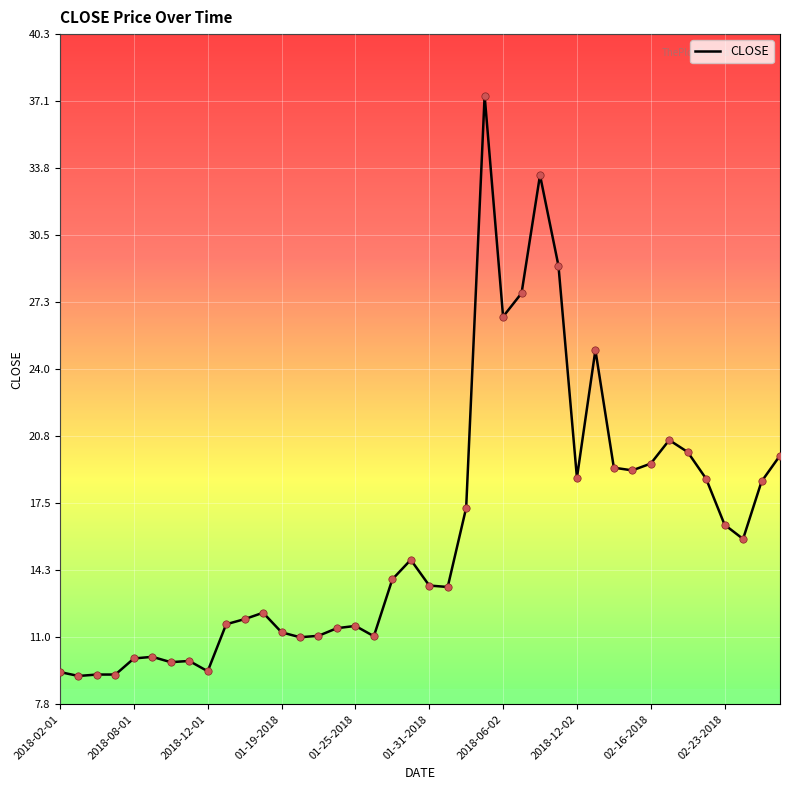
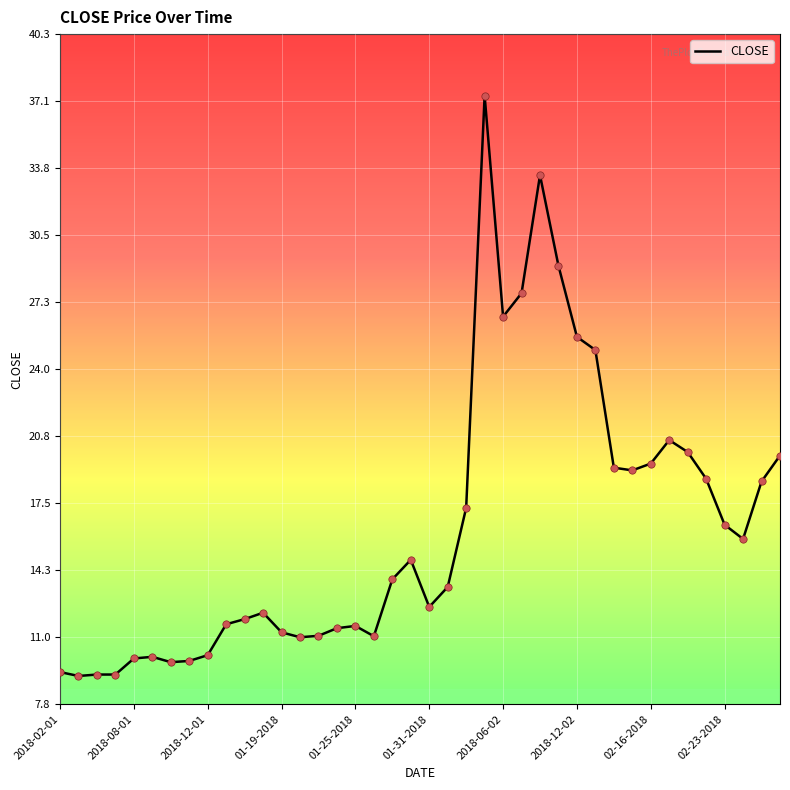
2018-12-01: 9.4 -> 10.2
01-31-2018: 13.5 -> 12.5
2018-12-02: 18.8 -> 25.6
